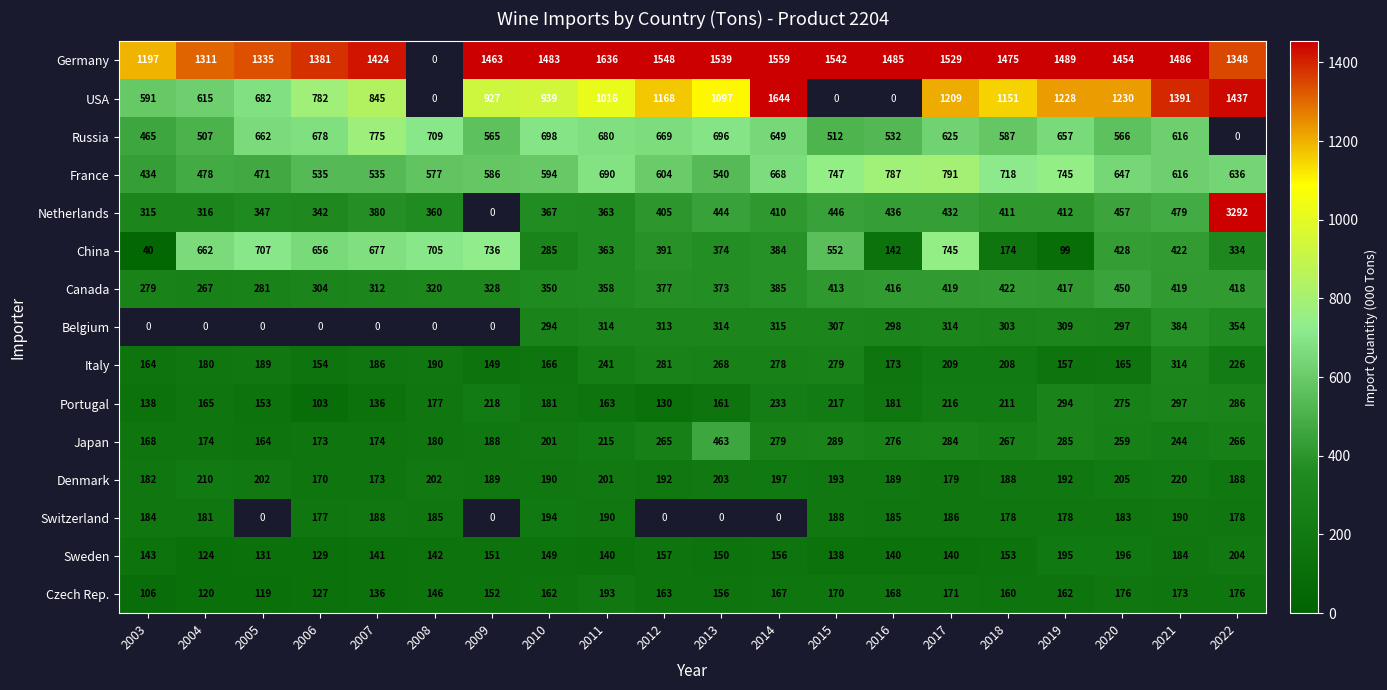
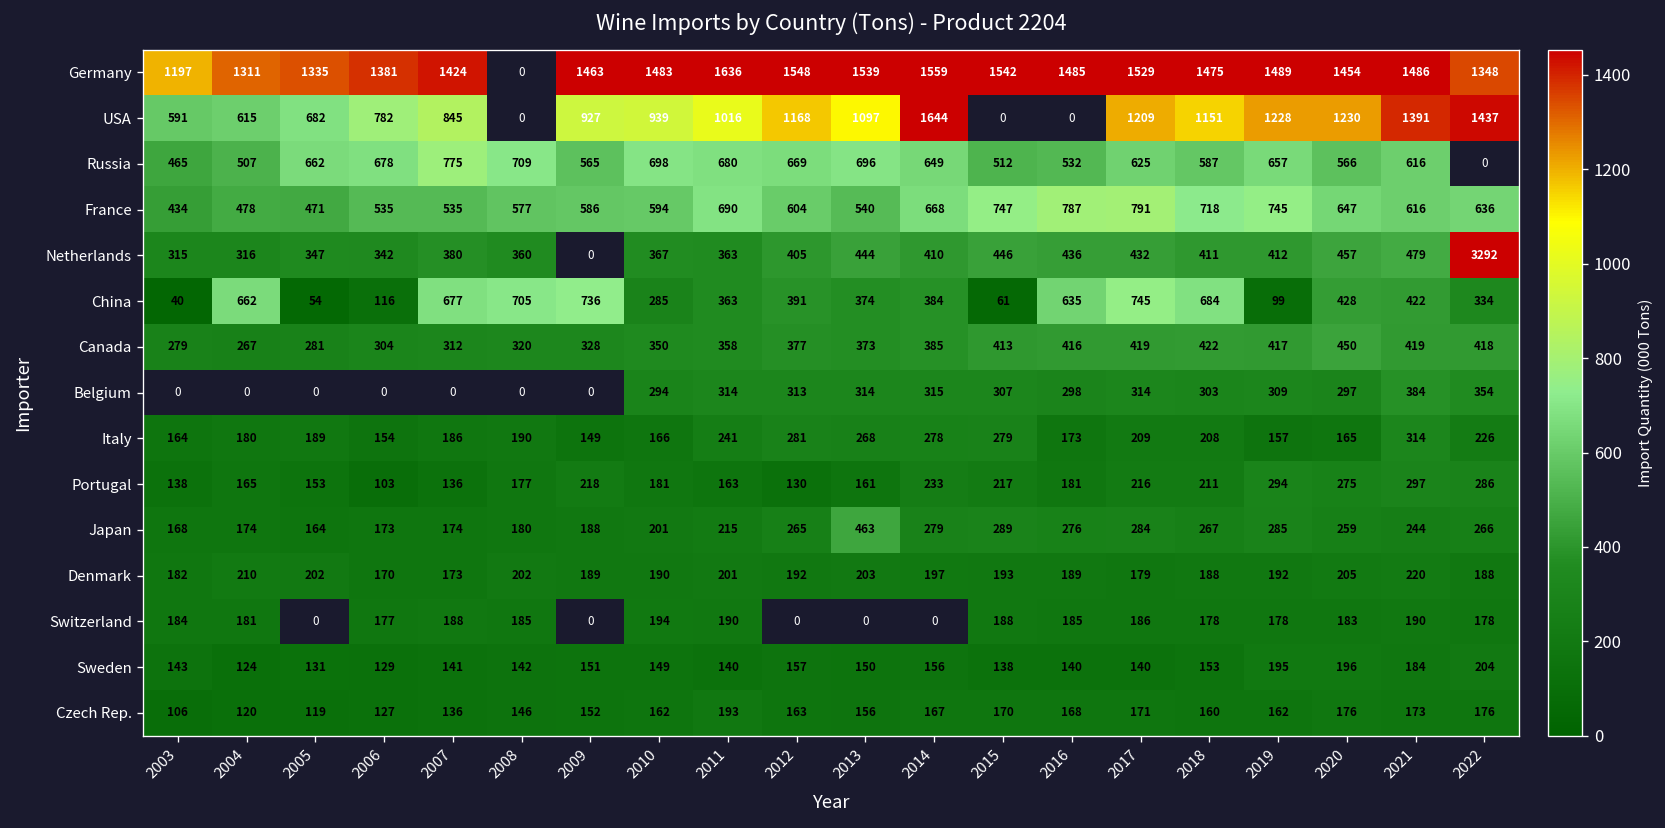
China, 2005: 707 -> 54
China, 2006: 656 -> 116
China, 2015: 552 -> 61
China, 2016: 142 -> 635
China, 2018: 174 -> 684
